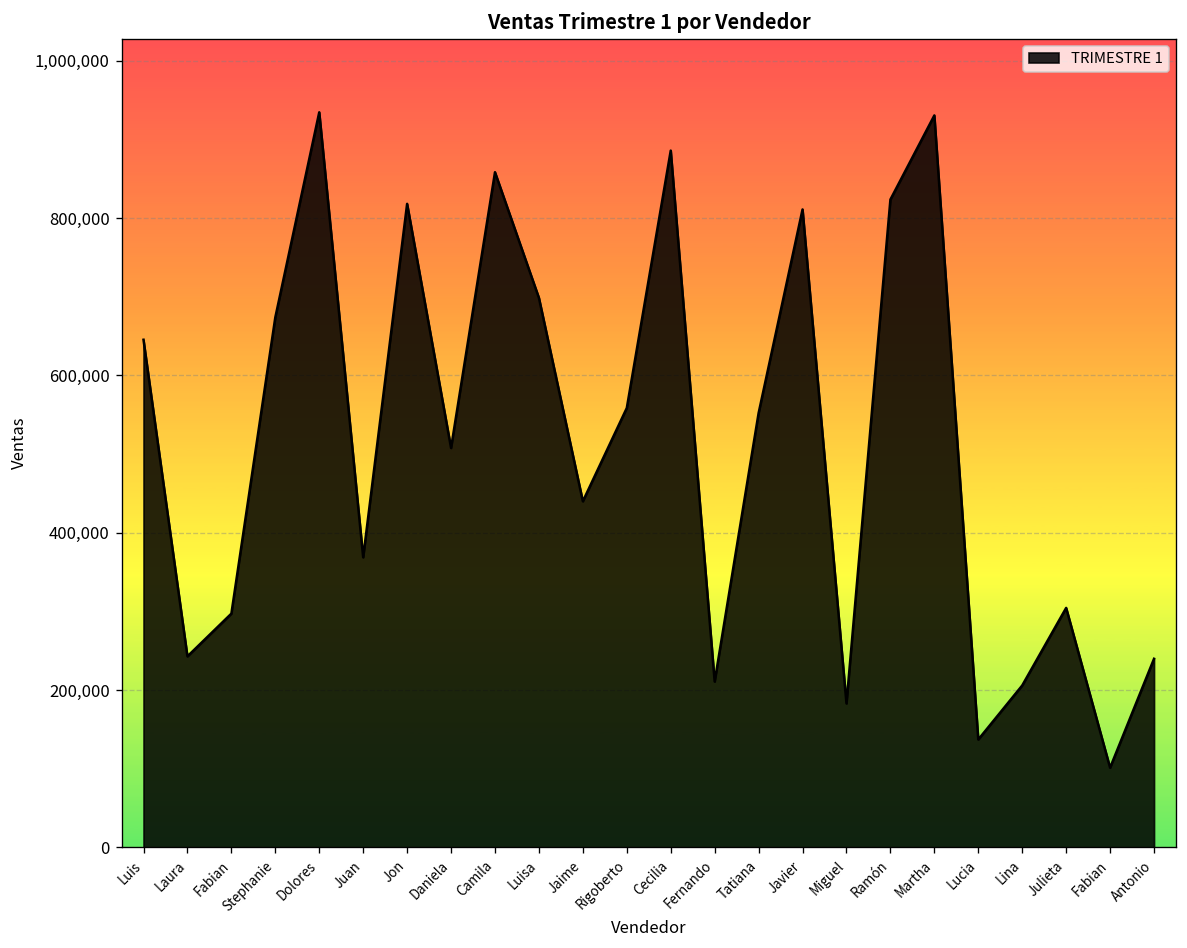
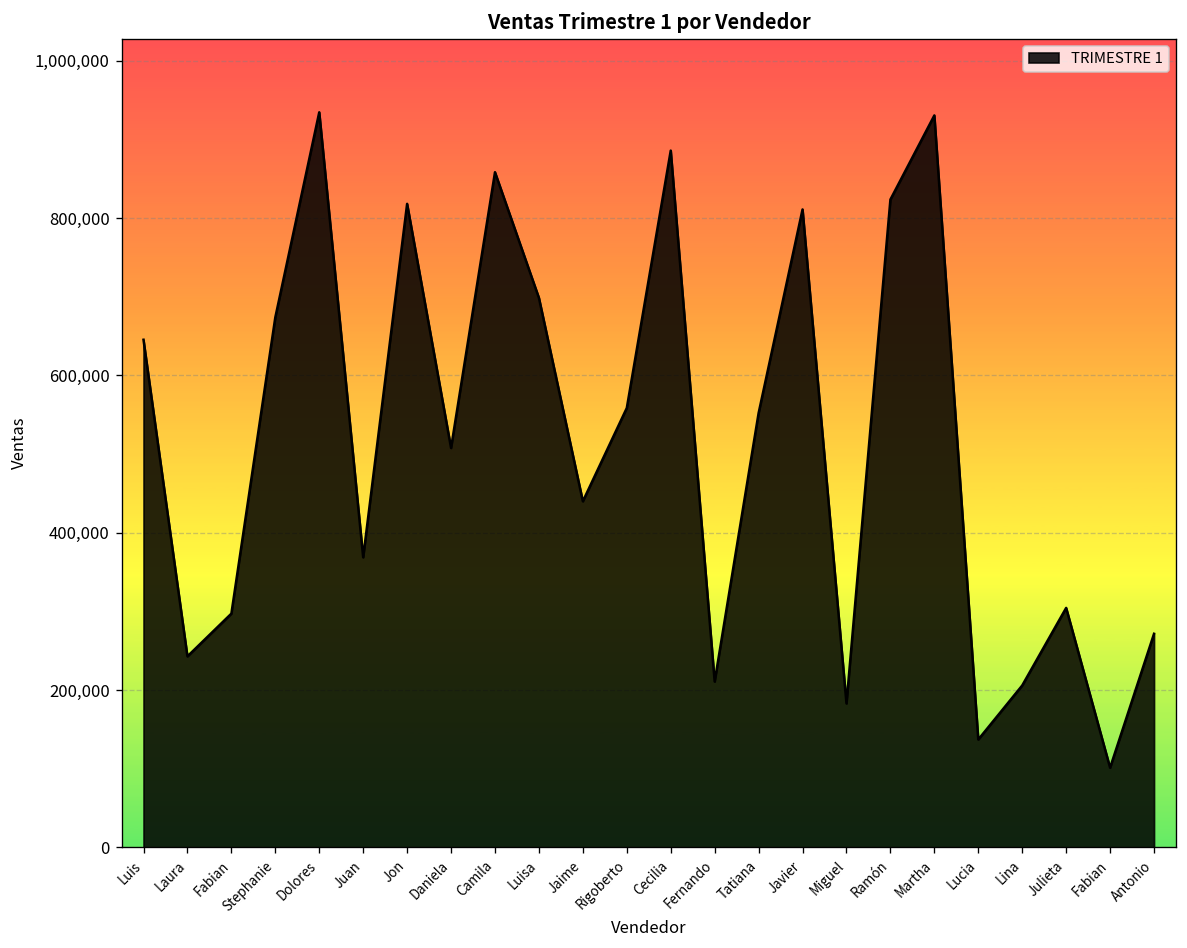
Antonio: 240,000 -> 270,000
